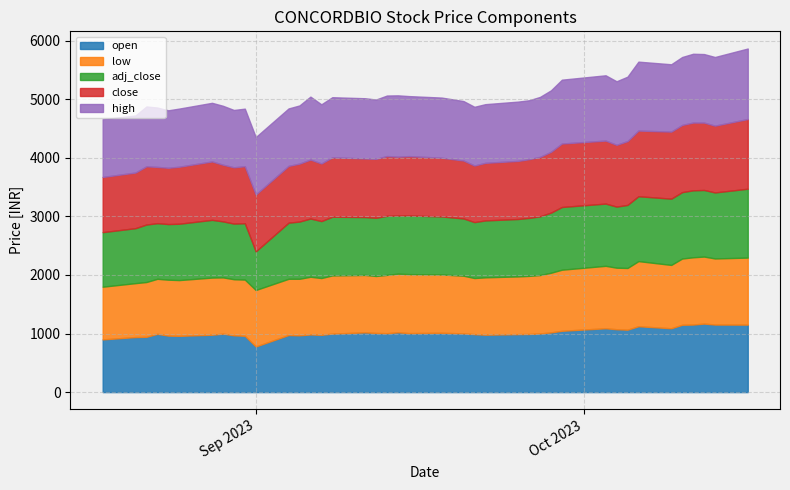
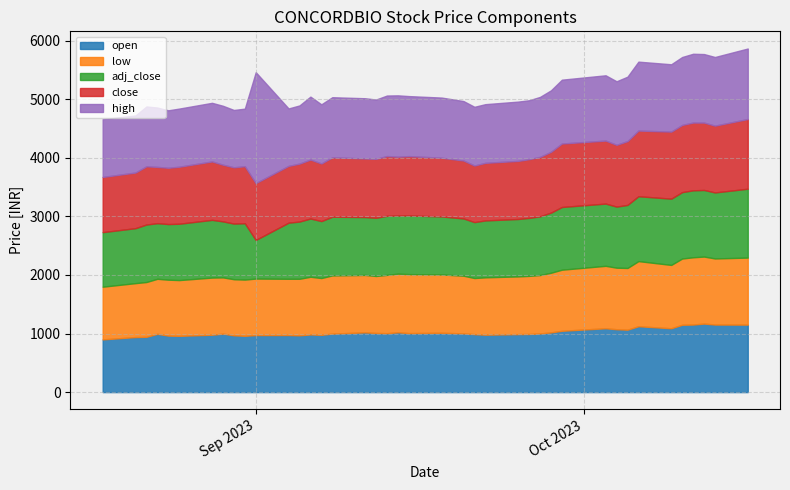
open, Sep 2023: 800 -> 1000
high, Sep 2023: 1000 -> 1900
